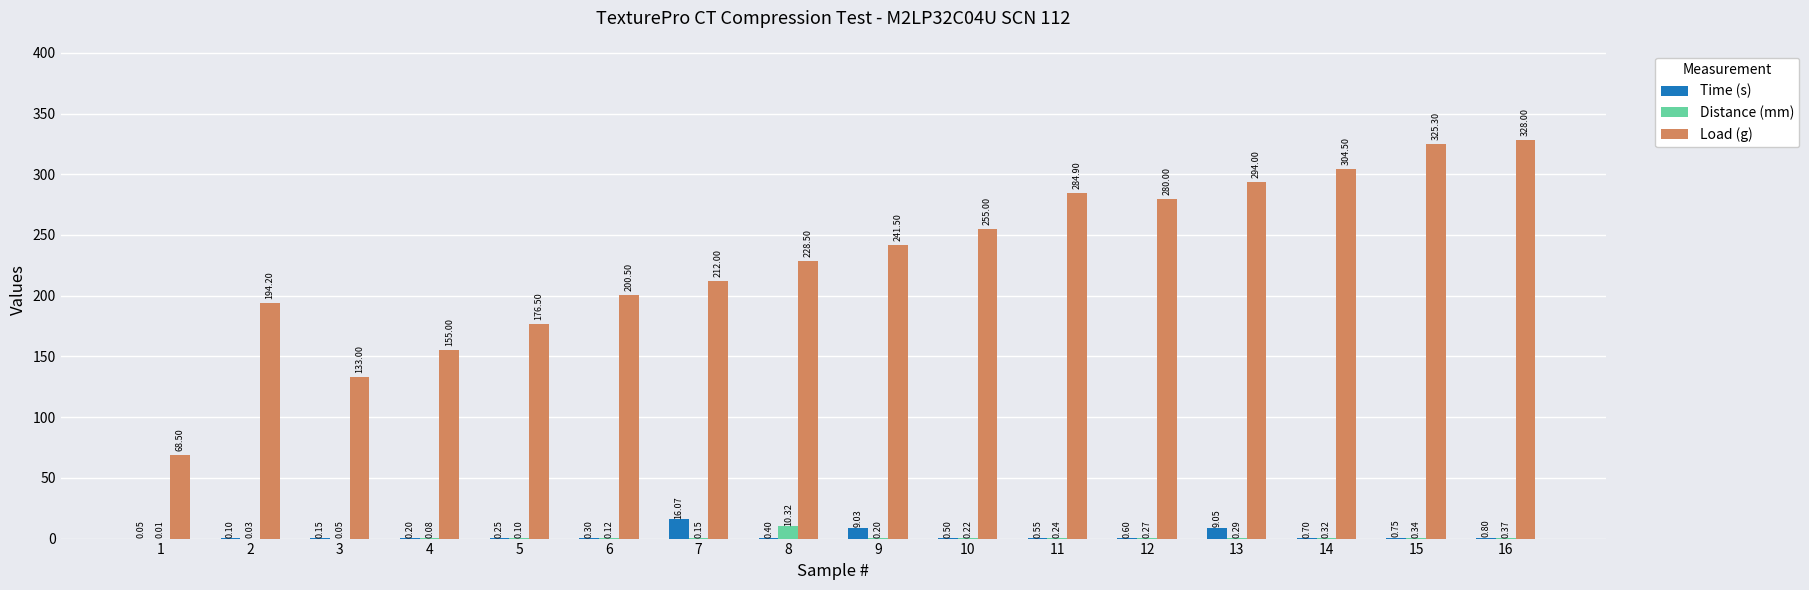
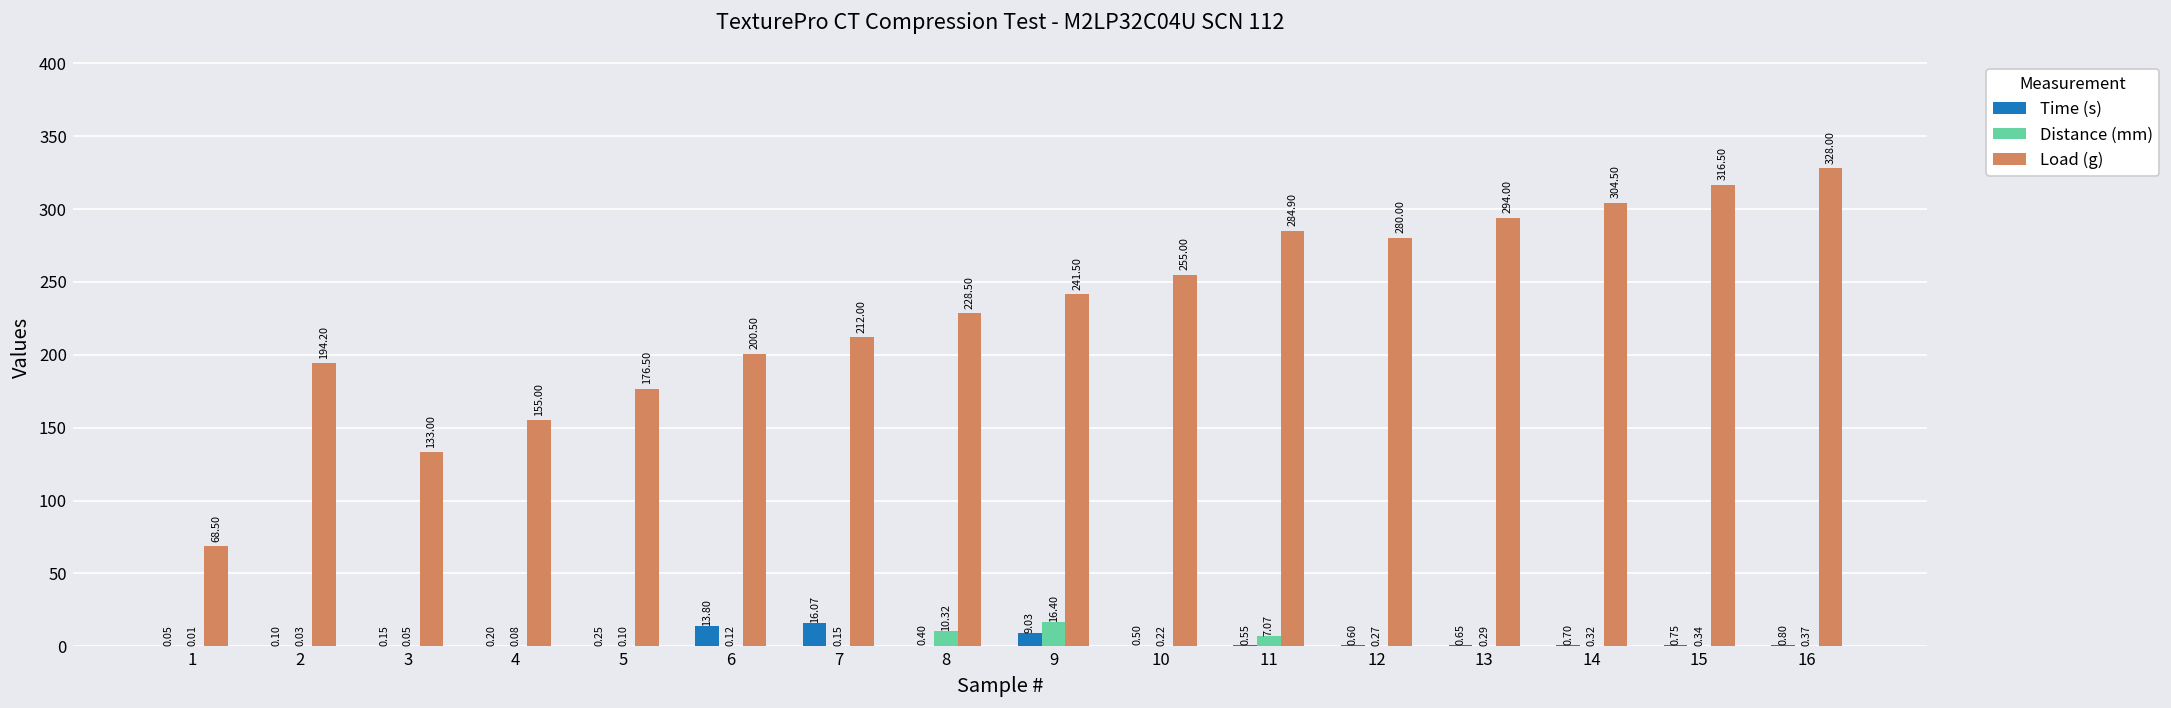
Time (s), 6: 0.30 -> 13.80
Distance (mm), 9: 0.20 -> 16.40
Distance (mm), 11: 0.24 -> 7.07
Time (s), 13: 9.05 -> 0.65
Load (g), 15: 325.30 -> 316.50
